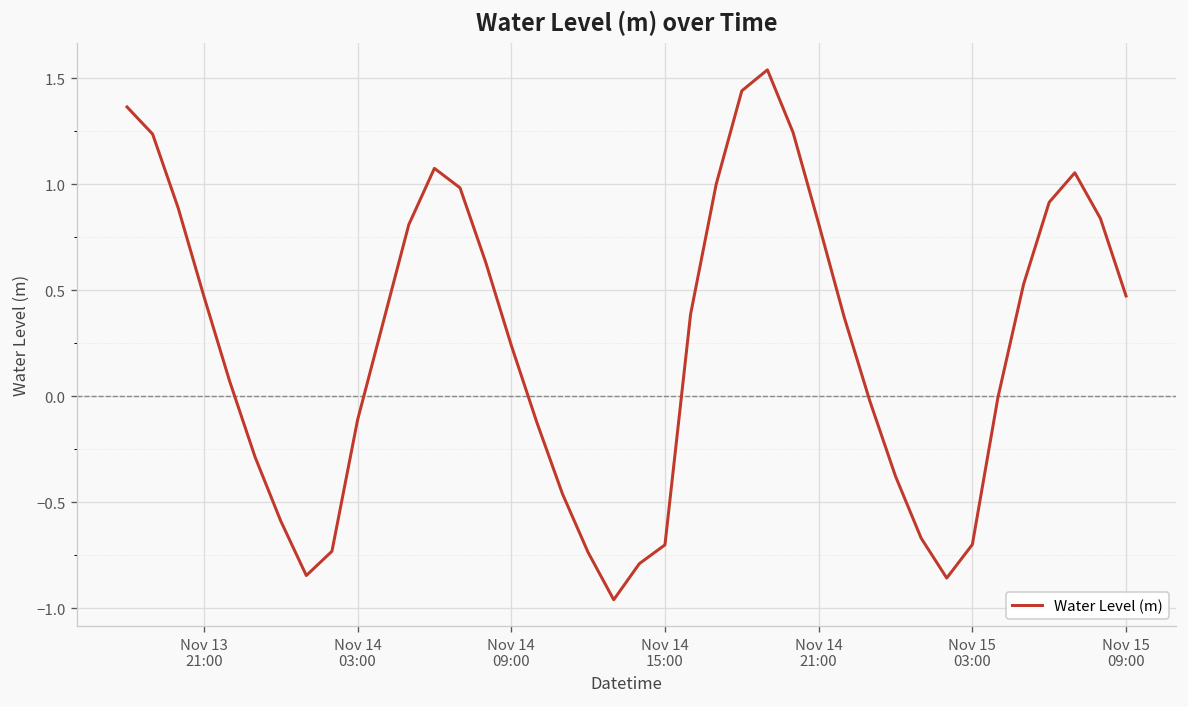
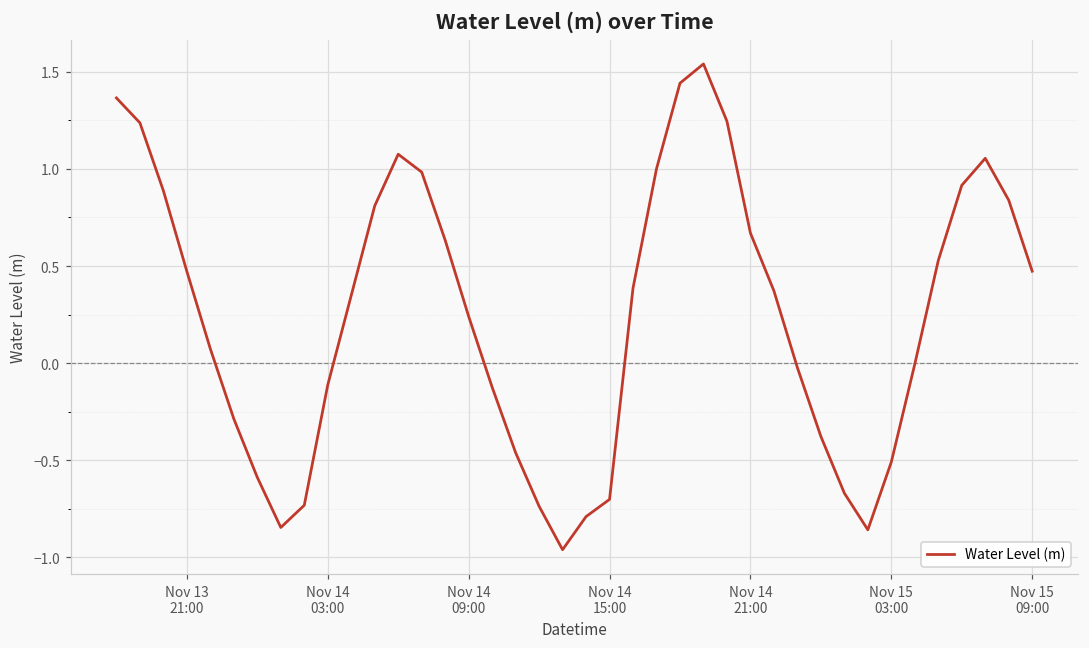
Nov 14 21:00: 0.81 -> 0.67
Nov 15 03:00: -0.70 -> -0.51
